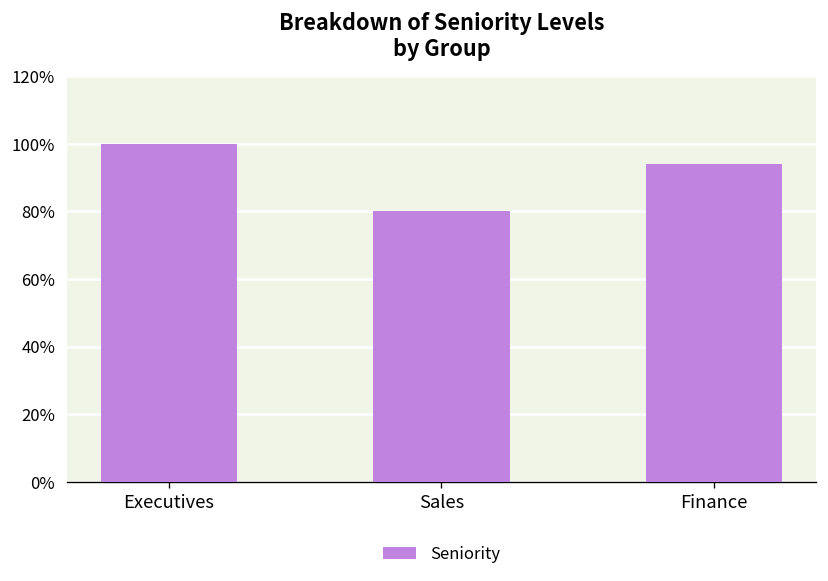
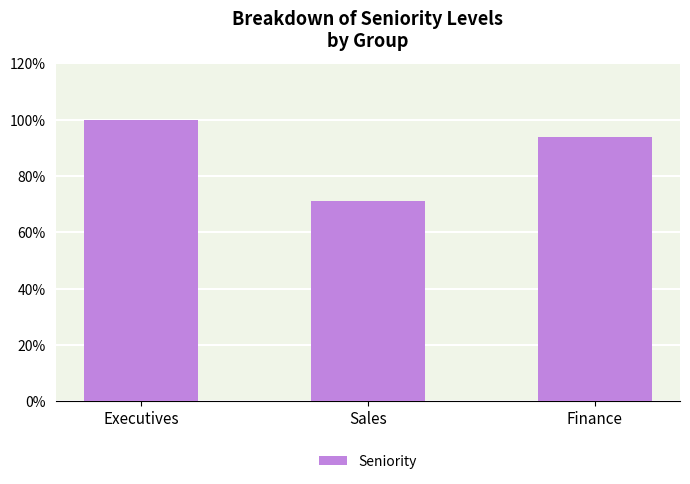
Sales: 80% -> 71%
